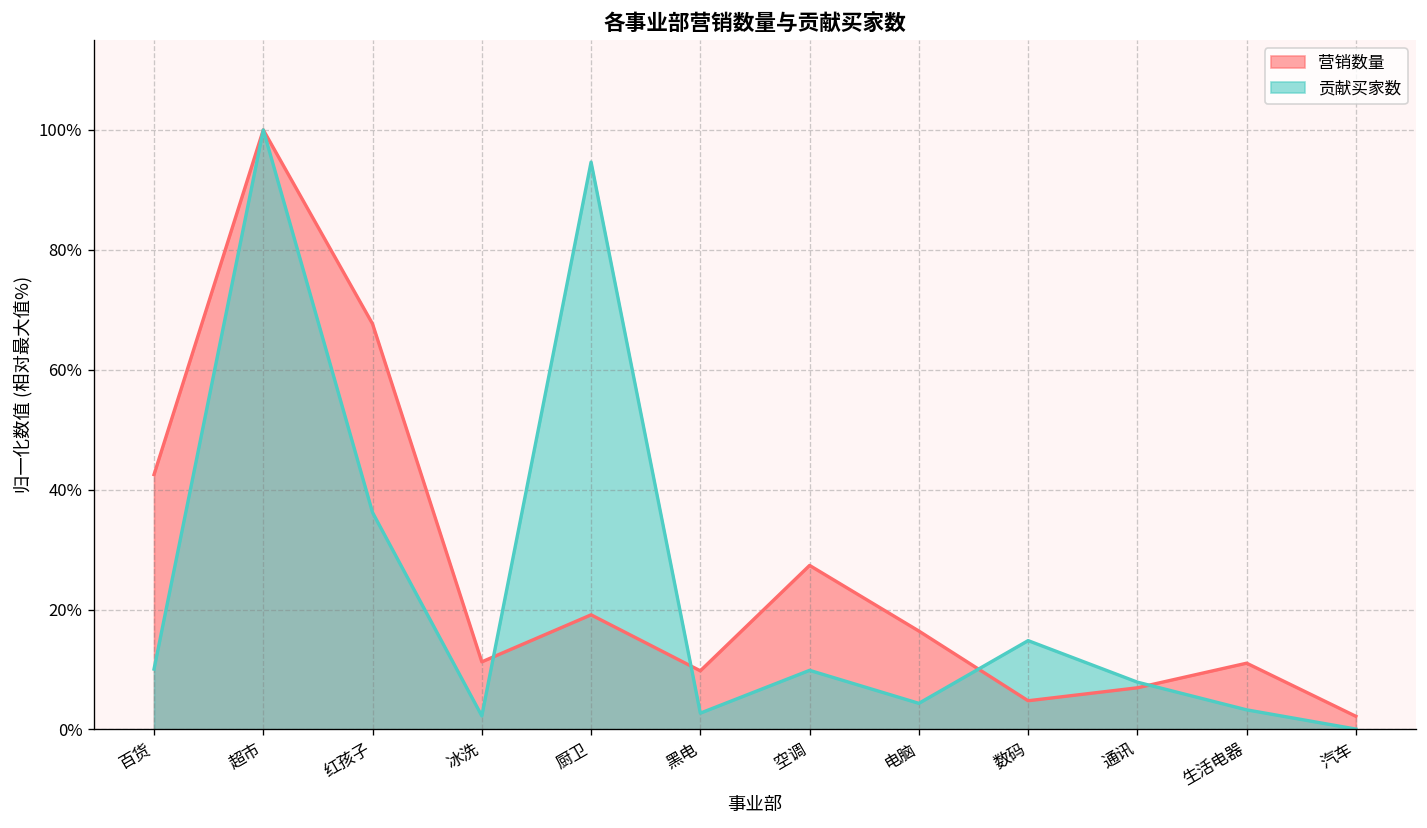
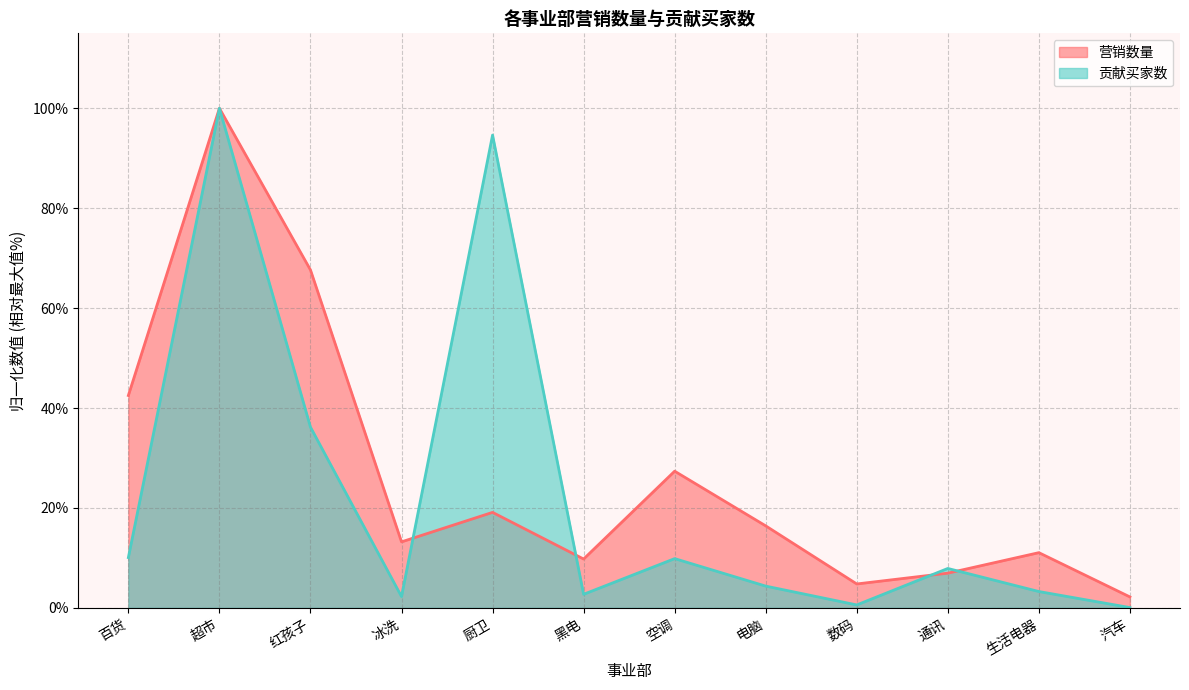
营销数量, 冰洗: 11% -> 13%
贡献买家数, 数码: 15% -> 1%
